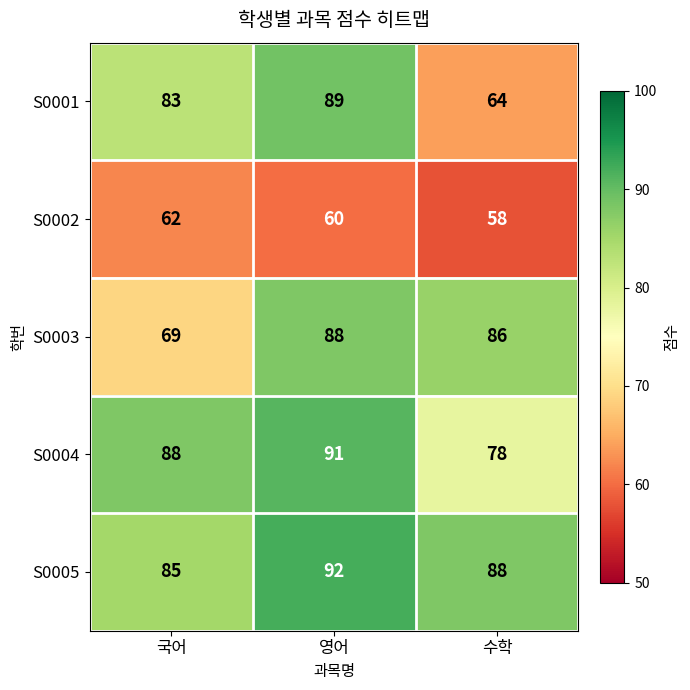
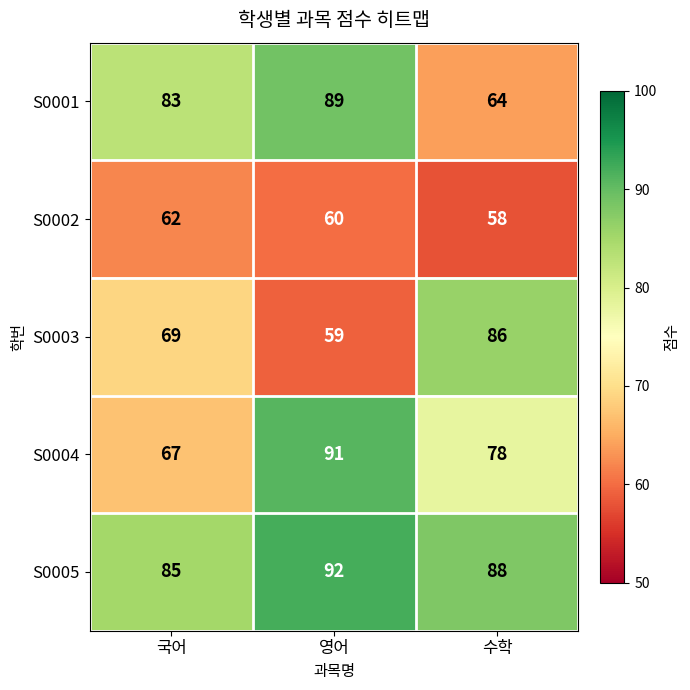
S0003, 영어: 88 -> 59
S0004, 국어: 88 -> 67
